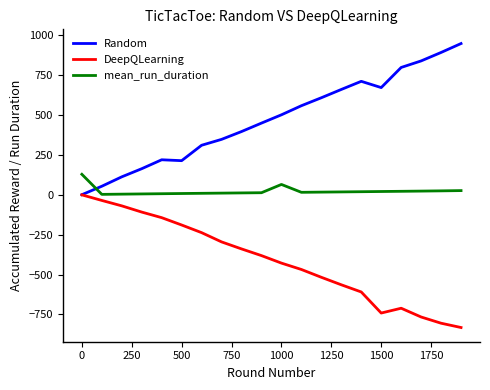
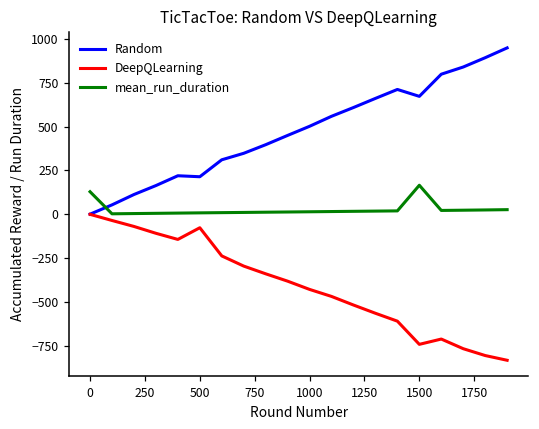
DeepQLearning, 500: -190 -> -80
mean_run_duration, 1000: 70 -> 10
mean_run_duration, 1500: 20 -> 170
